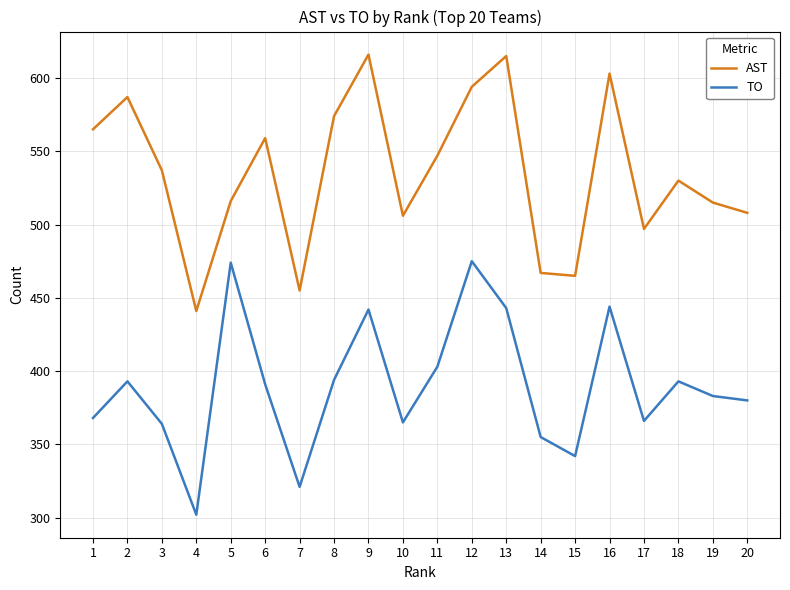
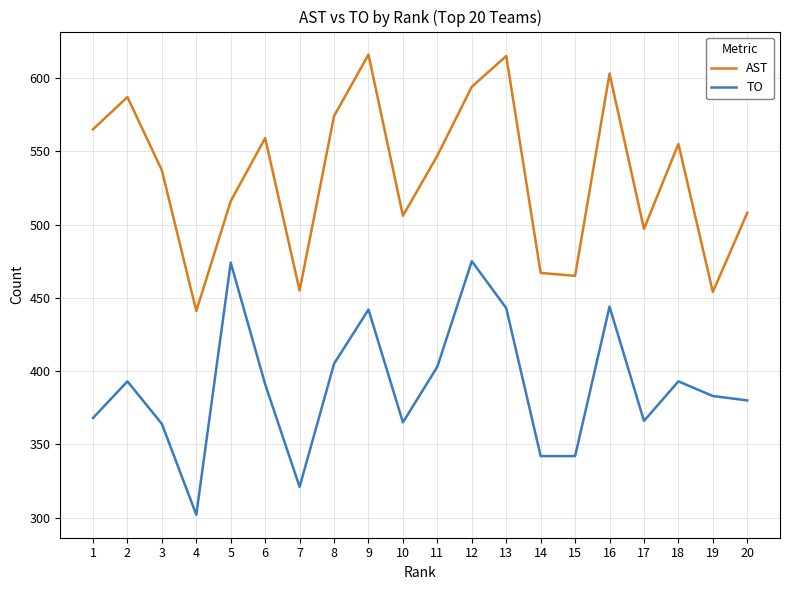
TO, 8: 394 -> 405
TO, 14: 355 -> 342
AST, 18: 530 -> 555
AST, 19: 515 -> 454
